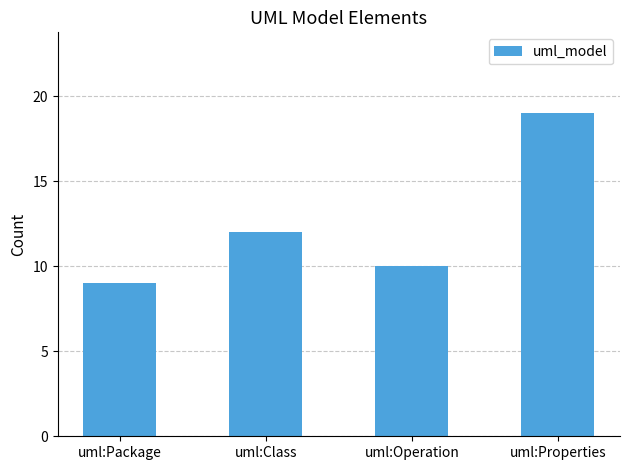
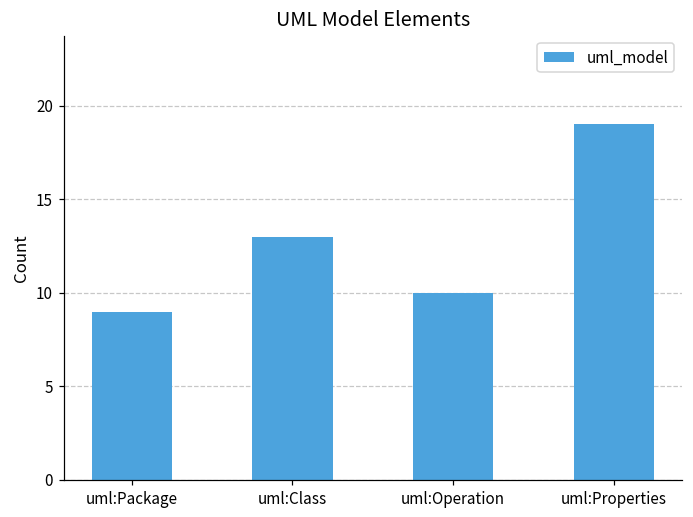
uml:Class: 12 -> 13
